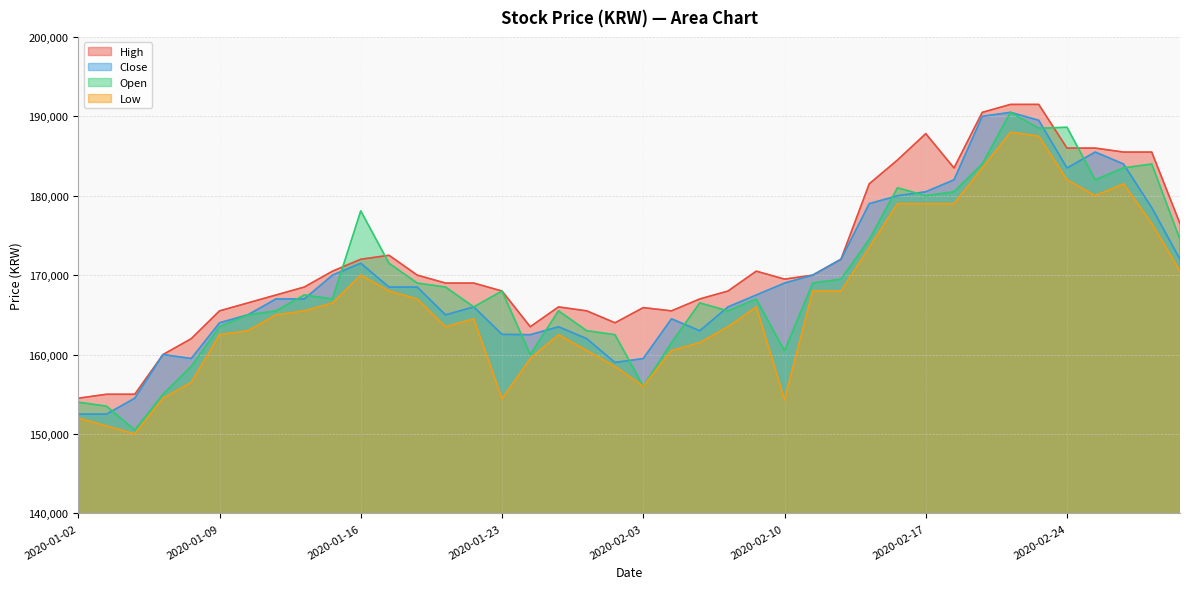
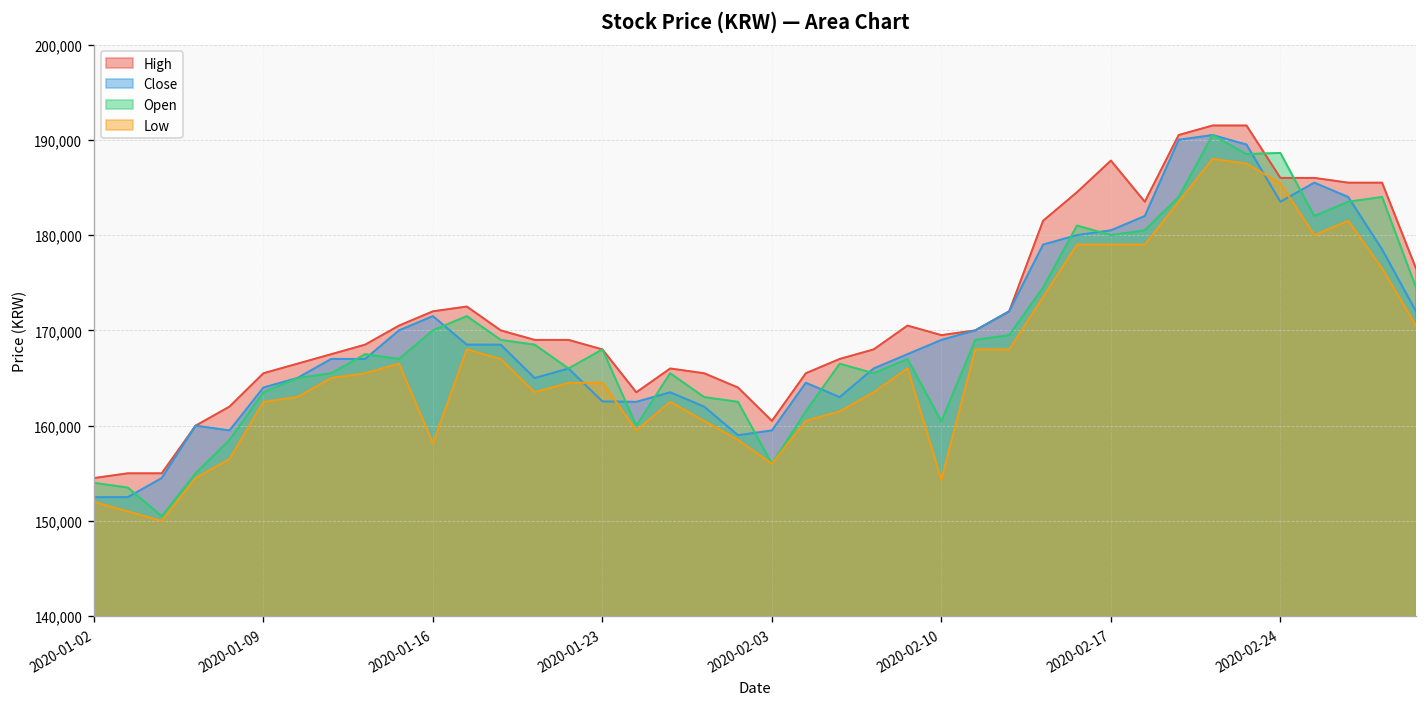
Open, 2020-01-16: 178,000 -> 170,000
Low, 2020-01-16: 170,000 -> 158,000
Low, 2020-01-23: 154,000 -> 165,000
High, 2020-02-03: 166,000 -> 161,000
Low, 2020-02-24: 182,000 -> 185,000
